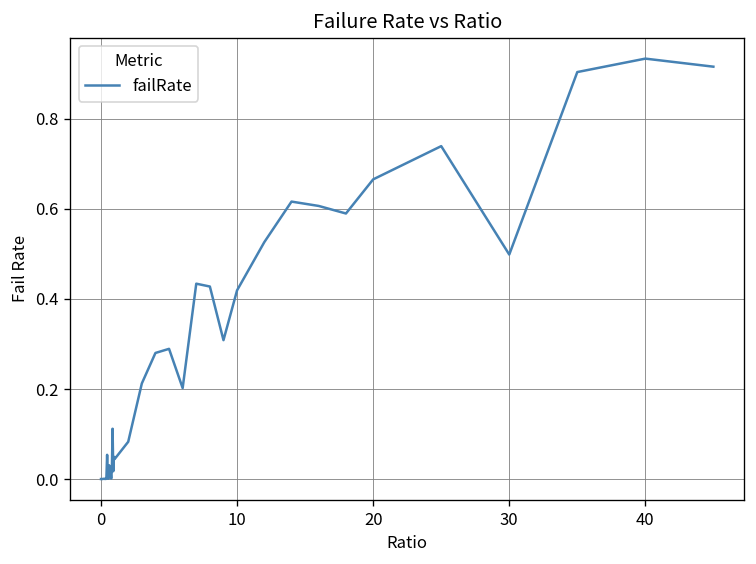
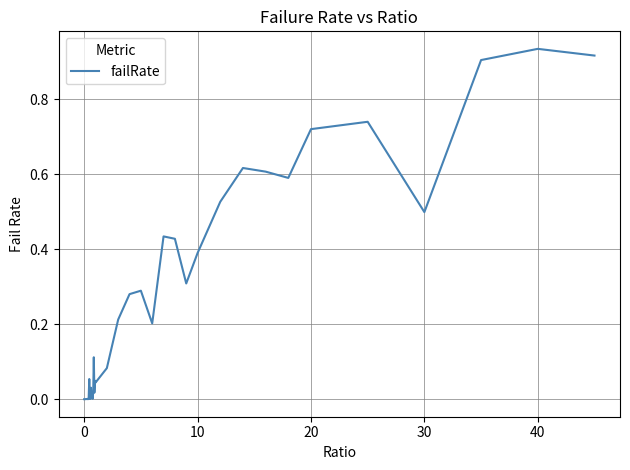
10: 0.42 -> 0.39
20: 0.67 -> 0.72
